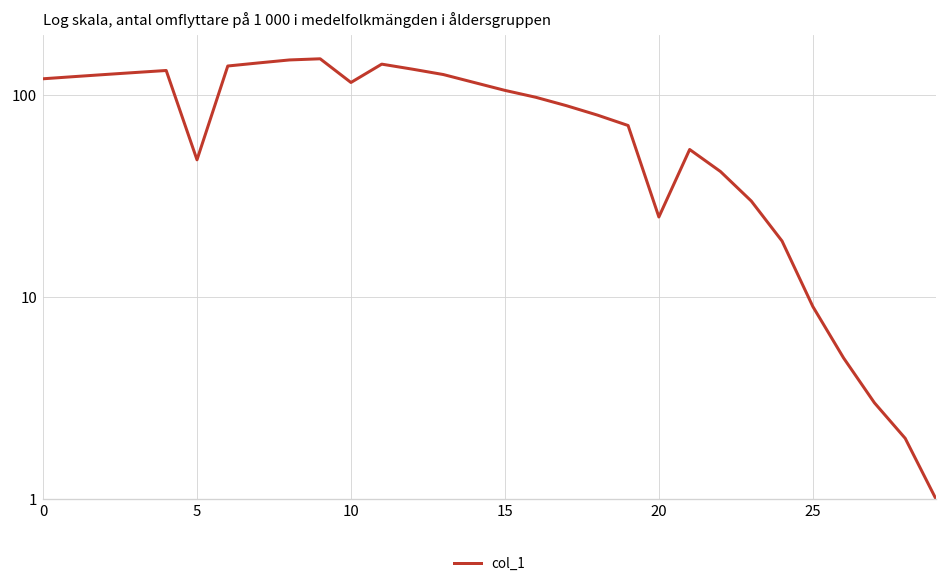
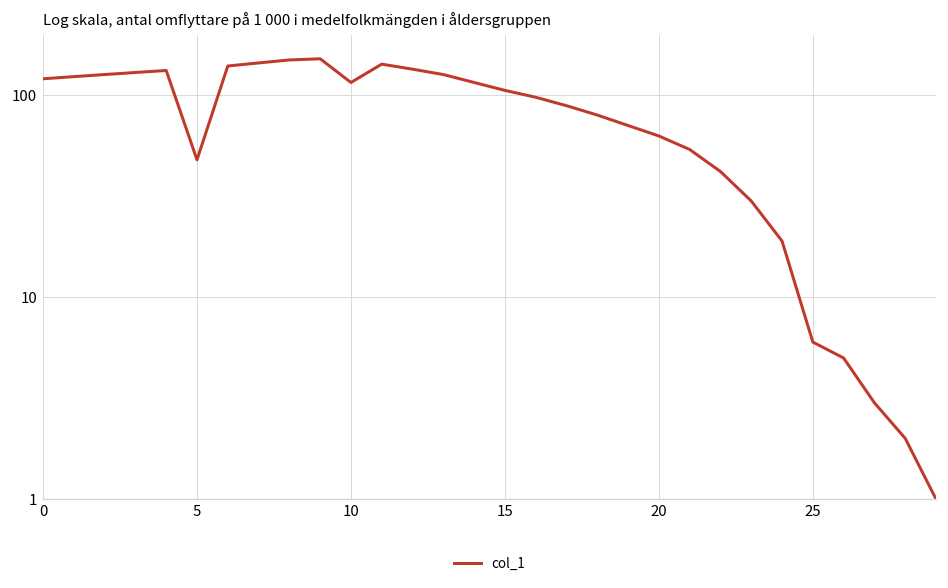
20: 25 -> 63
25: 9 -> 6
